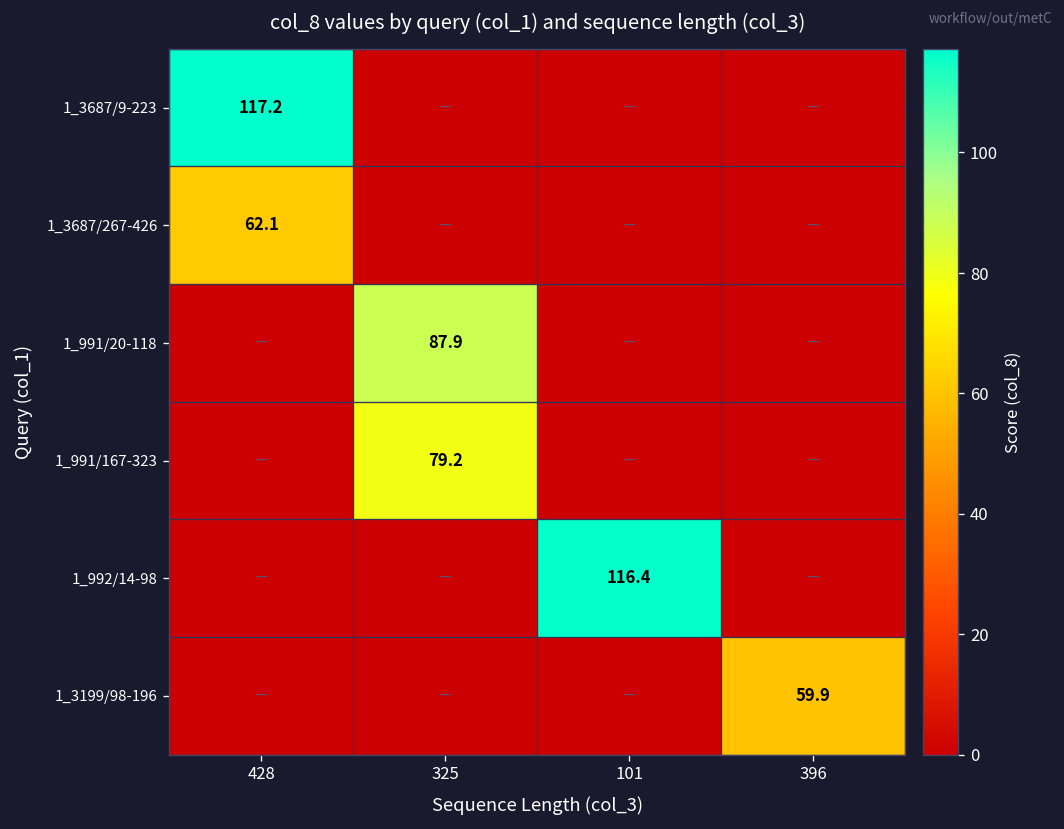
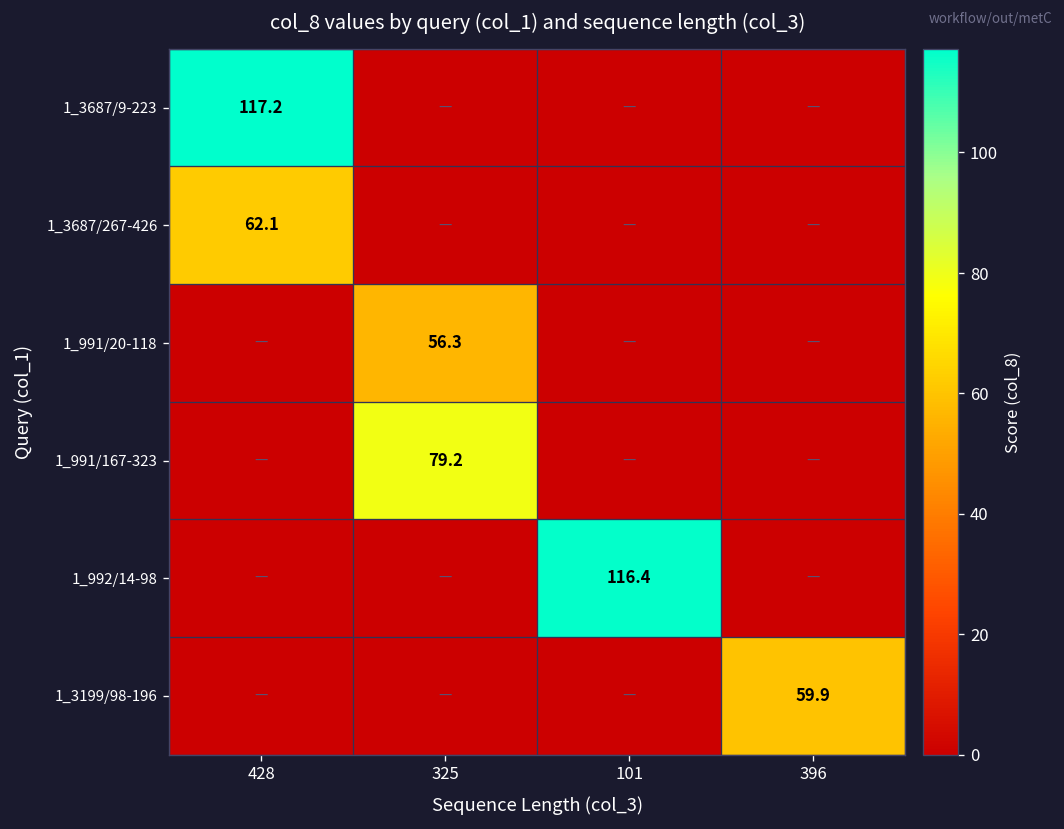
1_991/20-118, 325: 87.9 -> 56.3
